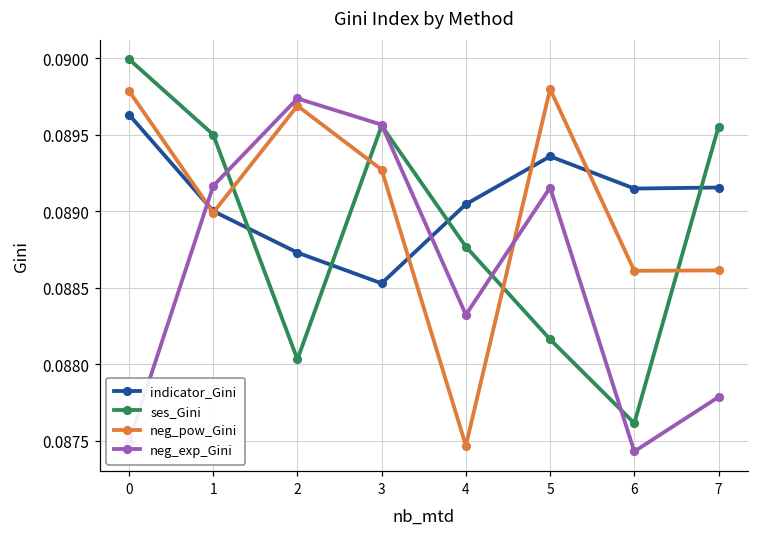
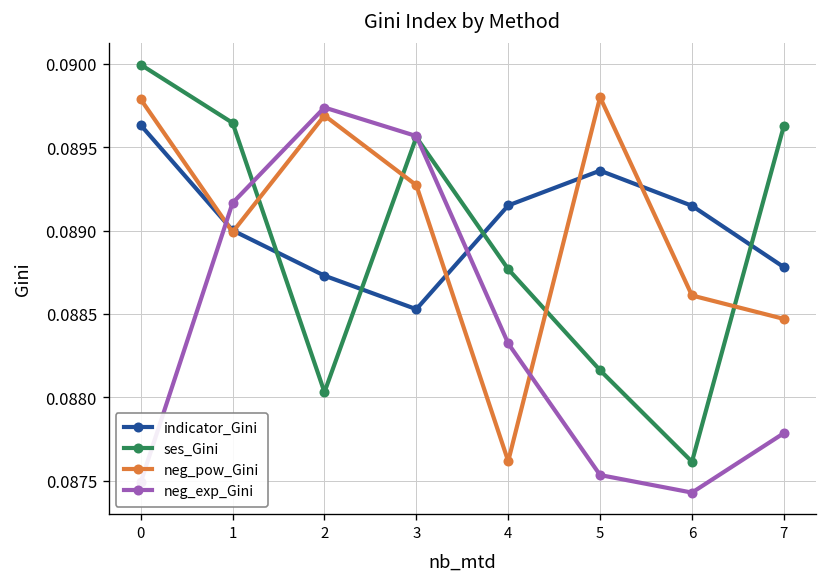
ses_Gini, 1: 0.08950 -> 0.08965
indicator_Gini, 4: 0.08905 -> 0.08915
neg_pow_Gini, 4: 0.08747 -> 0.08762
neg_exp_Gini, 5: 0.08916 -> 0.08753
indicator_Gini, 7: 0.08916 -> 0.08878
ses_Gini, 7: 0.08955 -> 0.08963
neg_pow_Gini, 7: 0.08861 -> 0.08847
